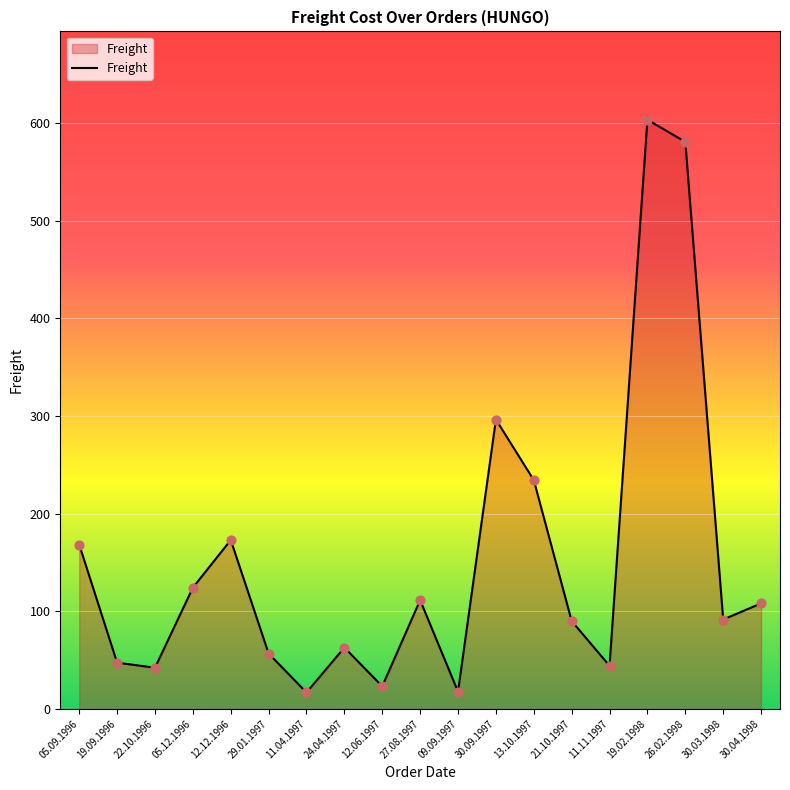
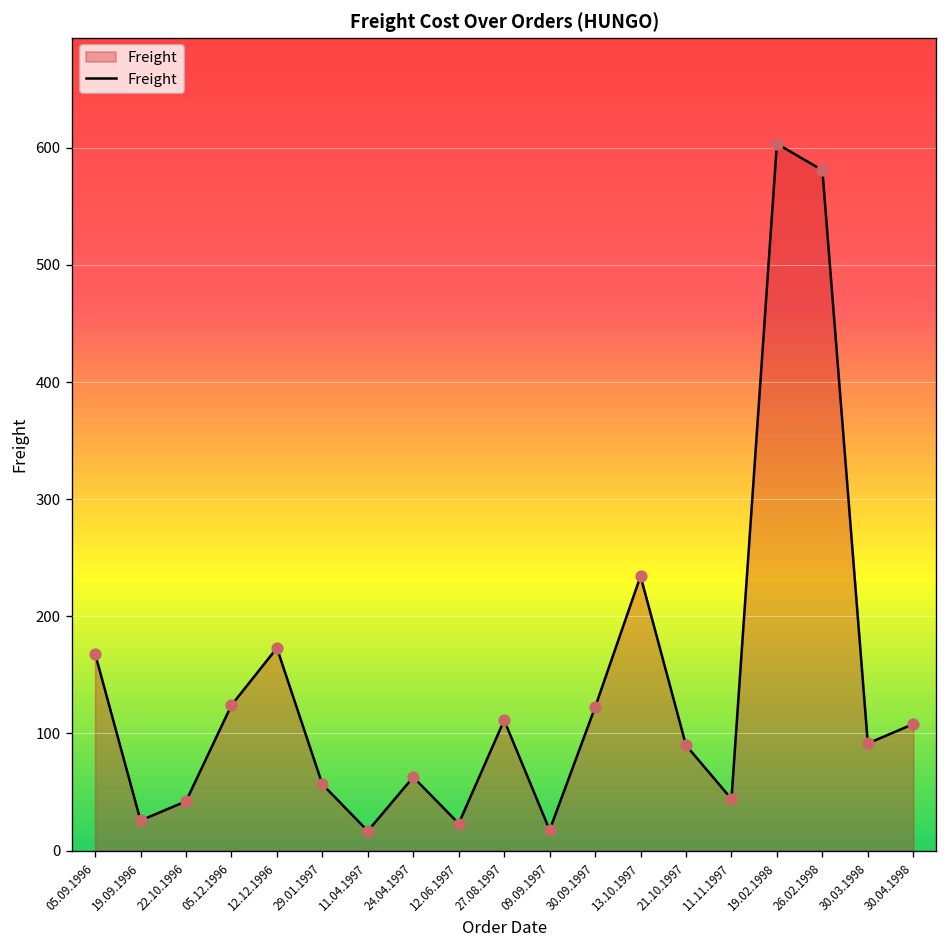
19.09.1996: 50 -> 30
30.09.1997: 300 -> 120
